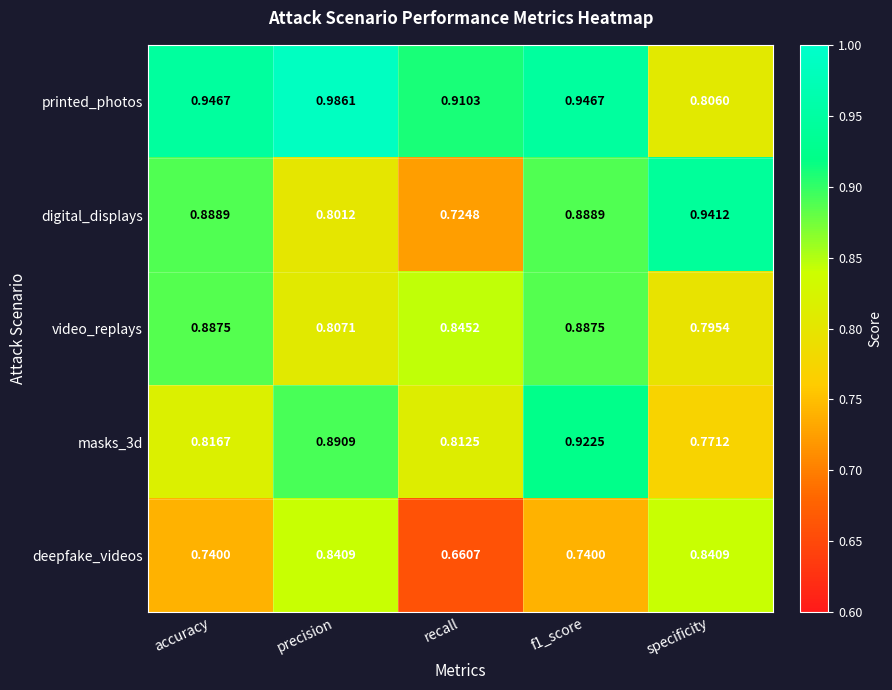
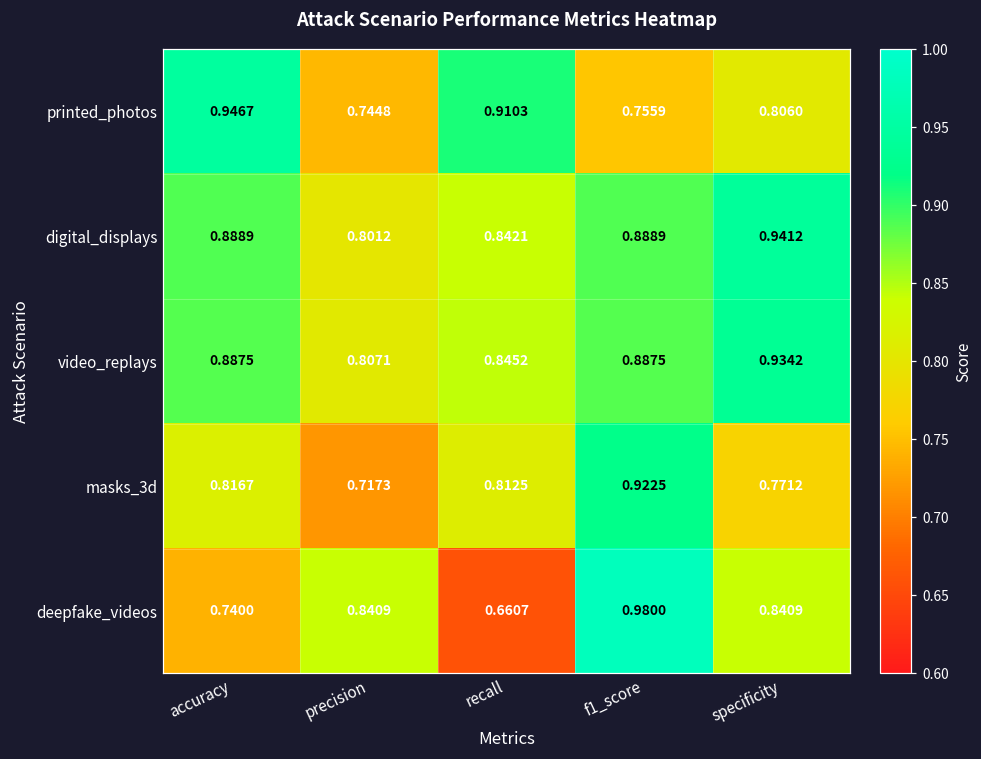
printed_photos, precision: 0.9861 -> 0.7448
printed_photos, f1_score: 0.9467 -> 0.7559
digital_displays, recall: 0.7248 -> 0.8421
video_replays, specificity: 0.7954 -> 0.9342
masks_3d, precision: 0.8909 -> 0.7173
deepfake_videos, f1_score: 0.7400 -> 0.9800
